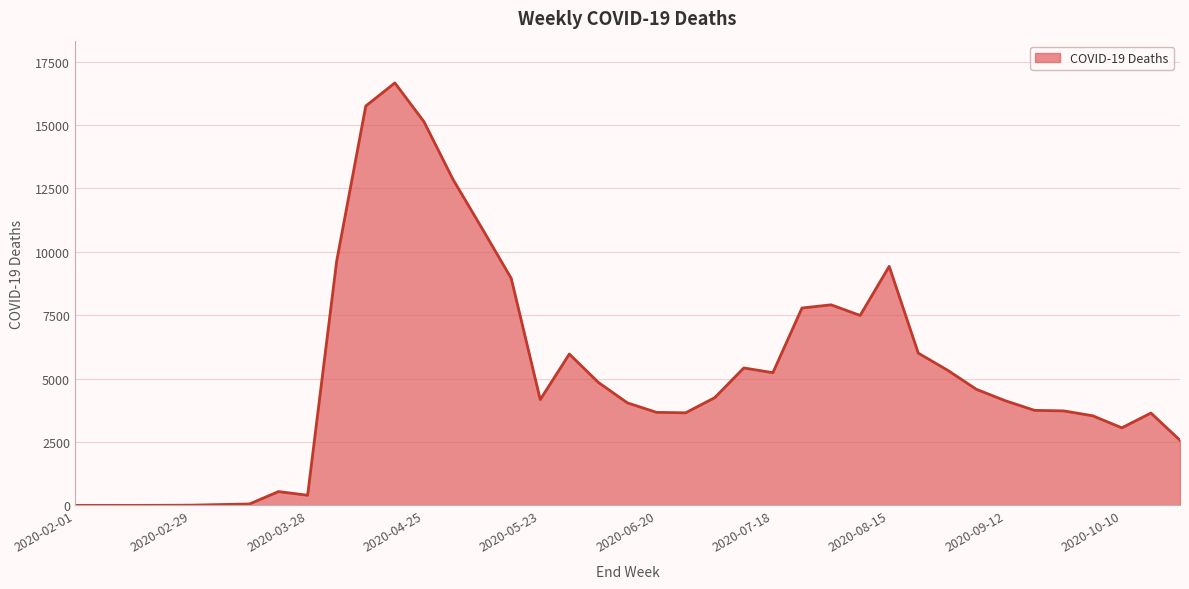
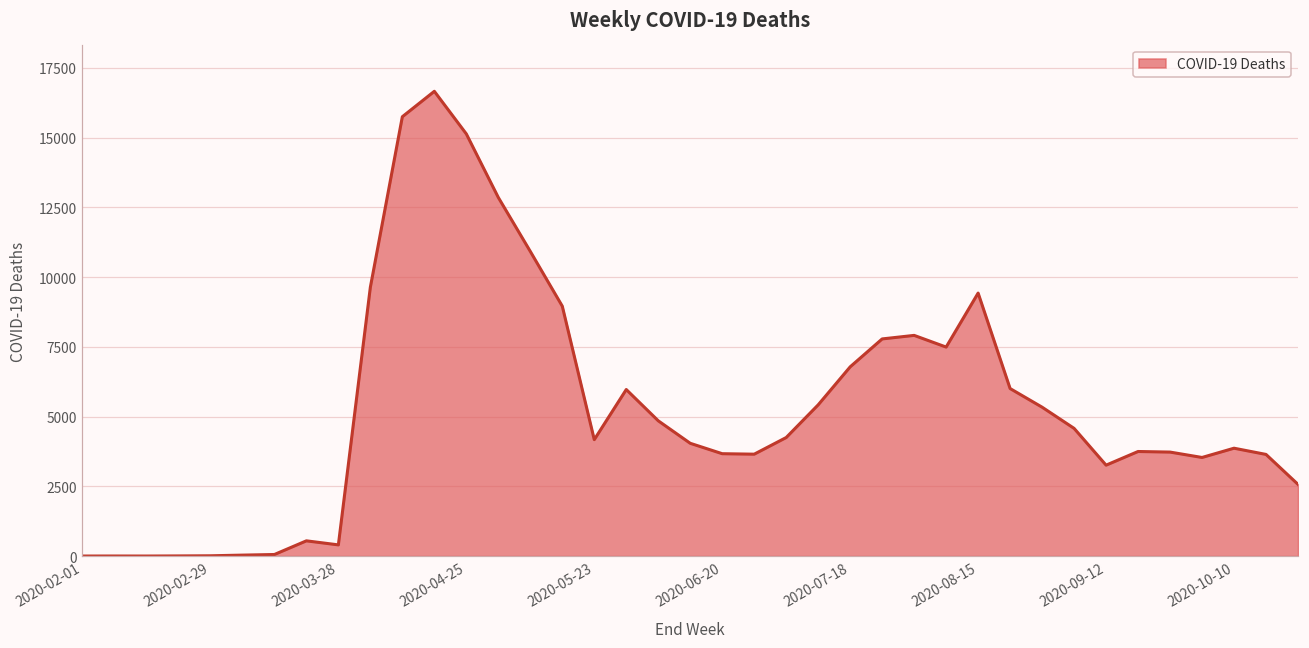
2020-07-18: 5200 -> 6800
2020-09-12: 4100 -> 3300
2020-10-10: 3100 -> 3900
